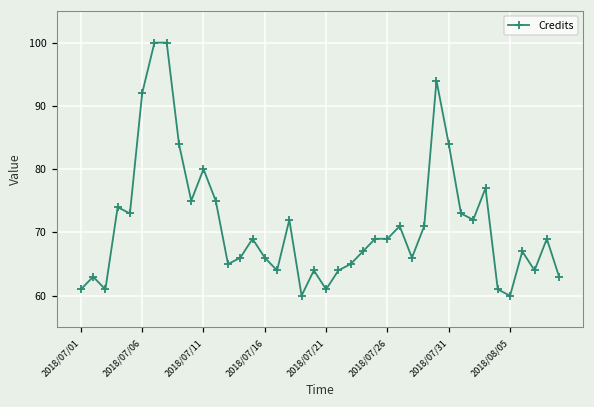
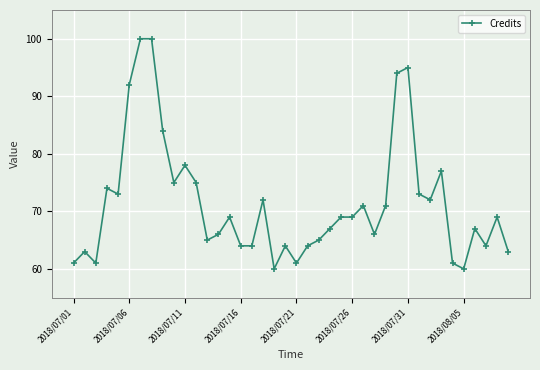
2018/07/11: 80 -> 78
2018/07/16: 66 -> 64
2018/07/31: 84 -> 95
